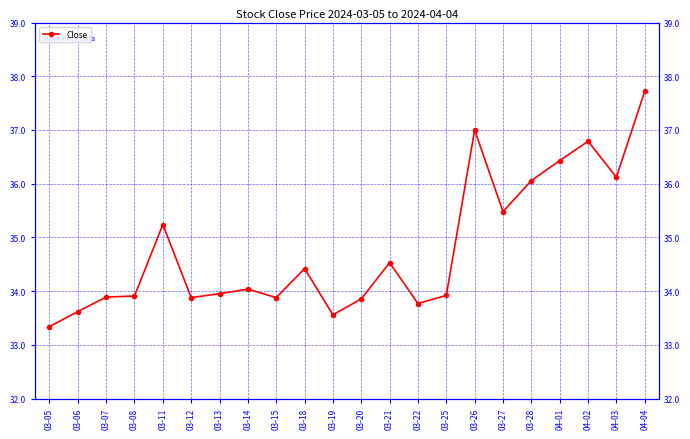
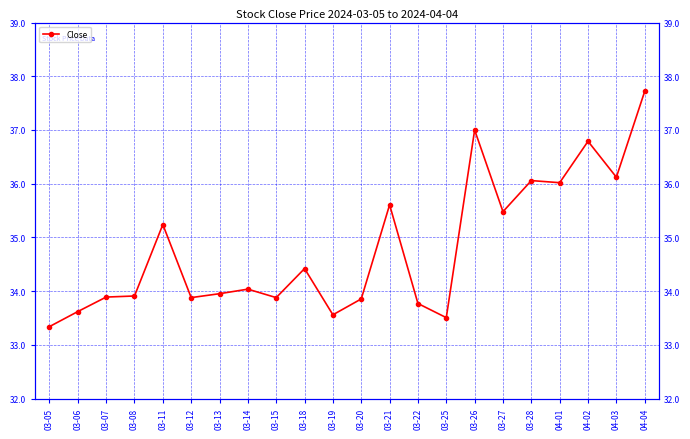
03-21: 34.5 -> 35.6
03-25: 33.9 -> 33.5
04-01: 36.4 -> 36.0
